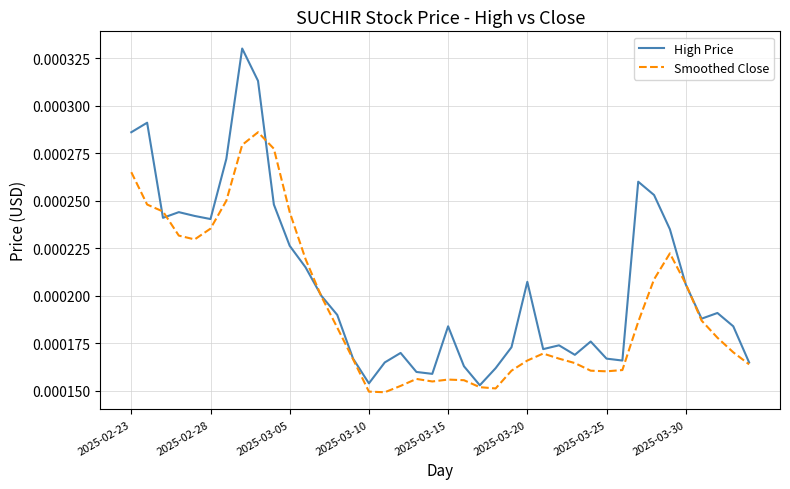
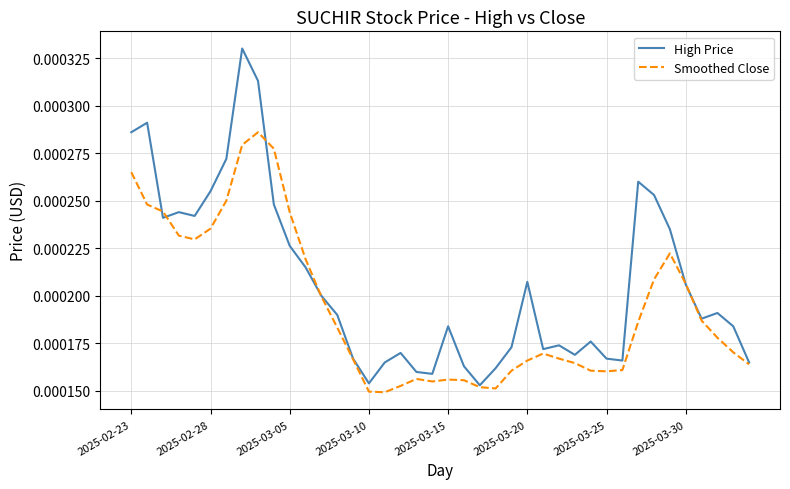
High Price, 2025-02-28: 0.000240 -> 0.000255
